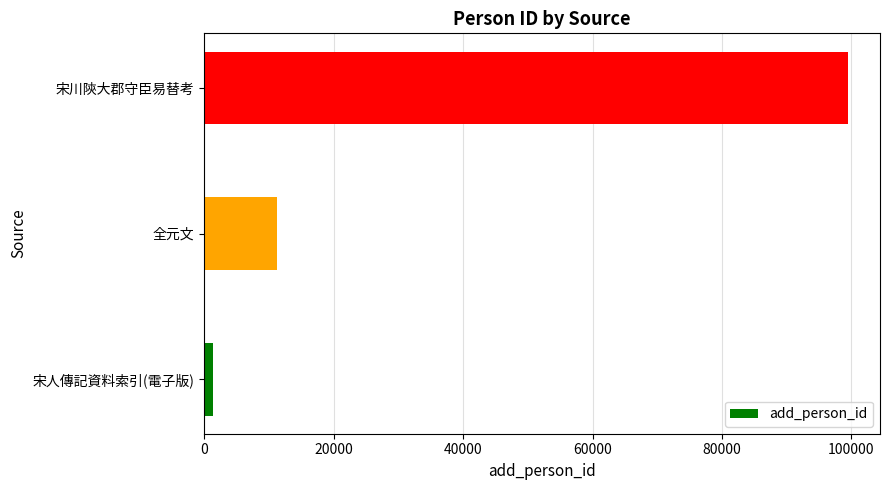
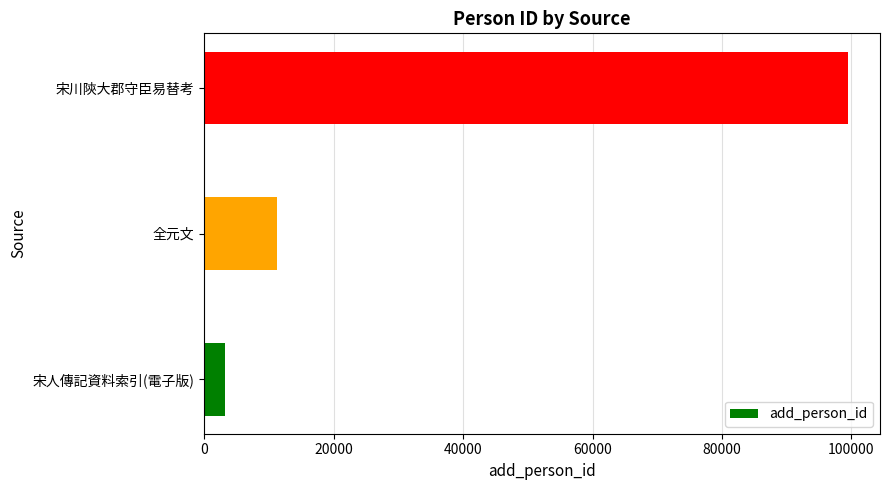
宋人傳記資料索引(電子版): 1000 -> 3000
